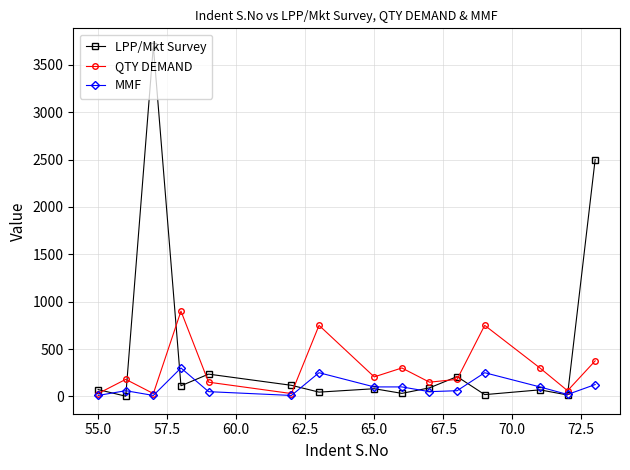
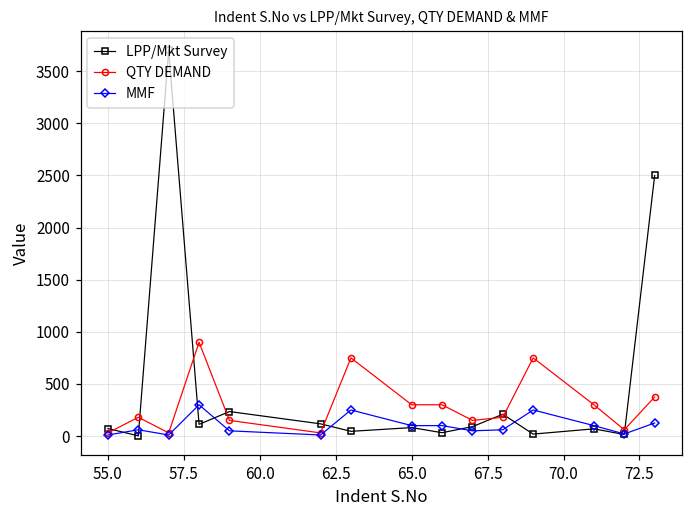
QTY DEMAND, 65.0: 200 -> 300
